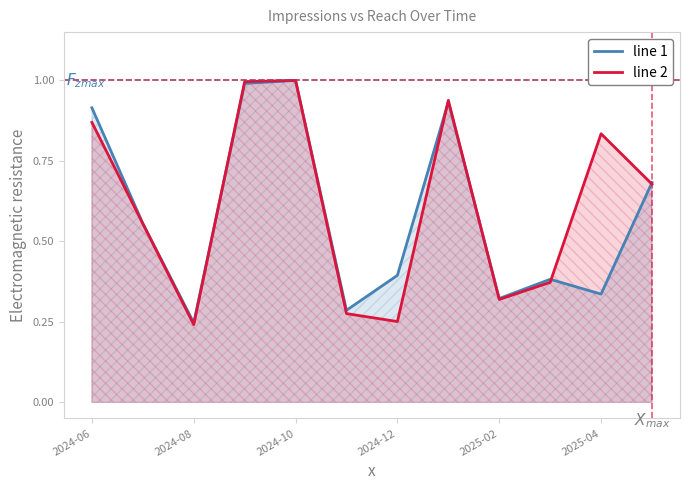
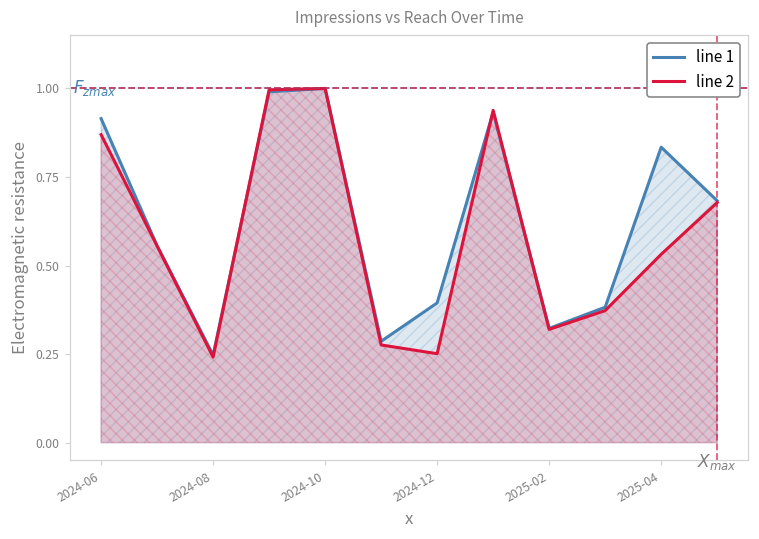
line 1, 2025-04: 0.34 -> 0.83
line 2, 2025-04: 0.83 -> 0.53
